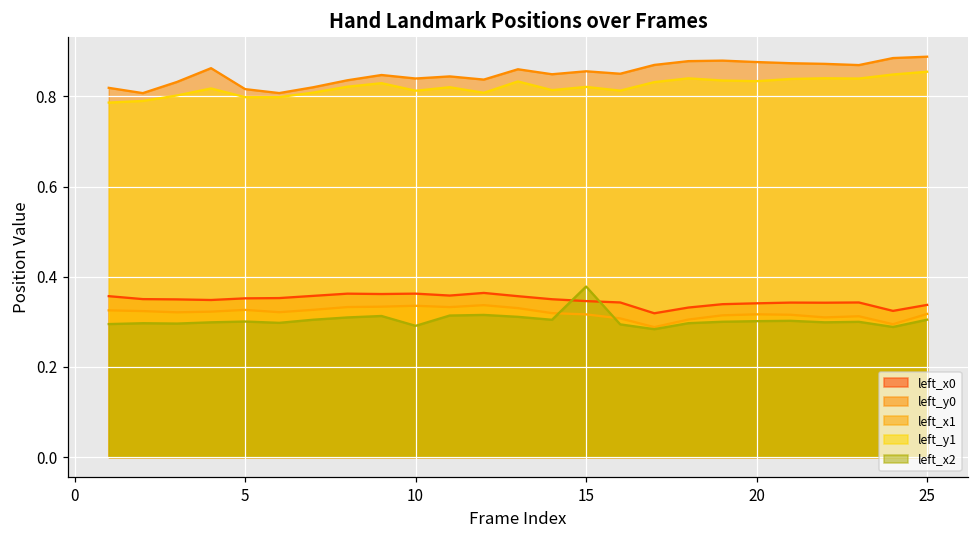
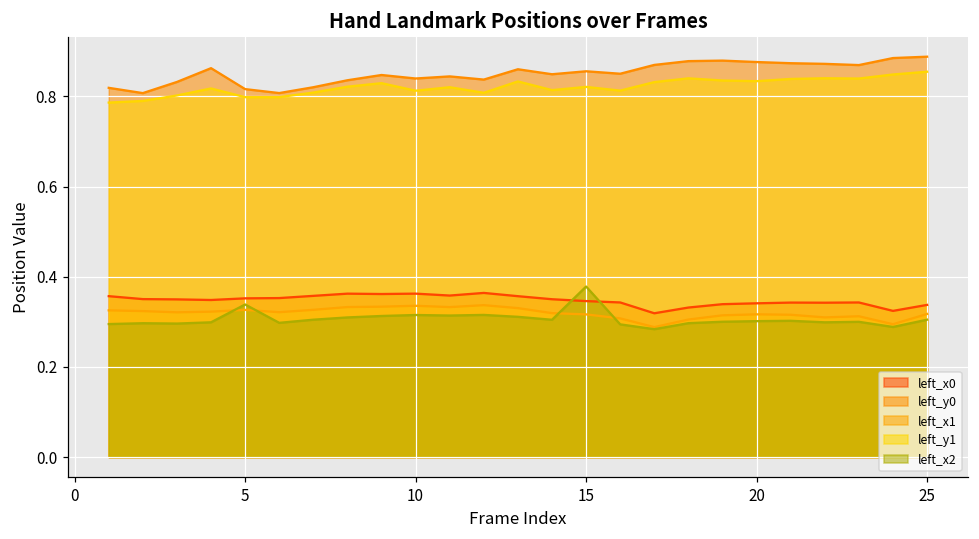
left_x2, 5: 0.30 -> 0.34
left_x2, 10: 0.29 -> 0.32
